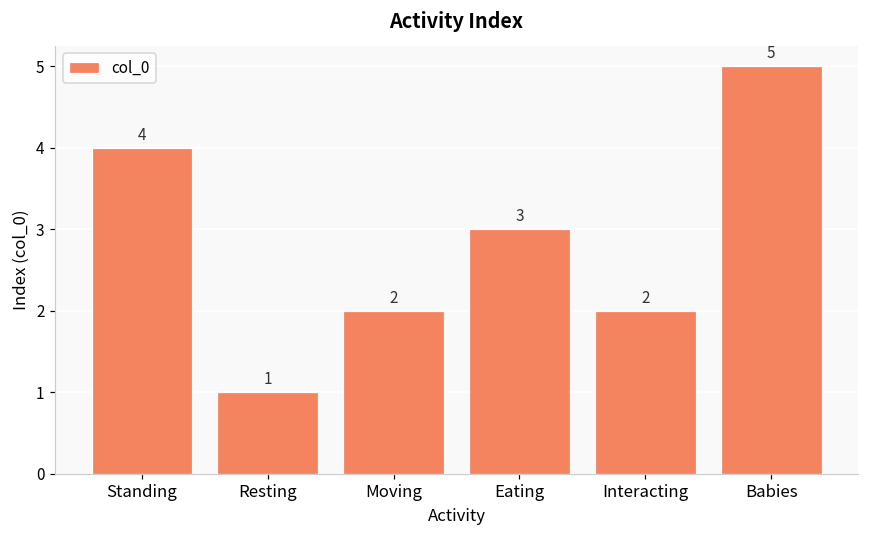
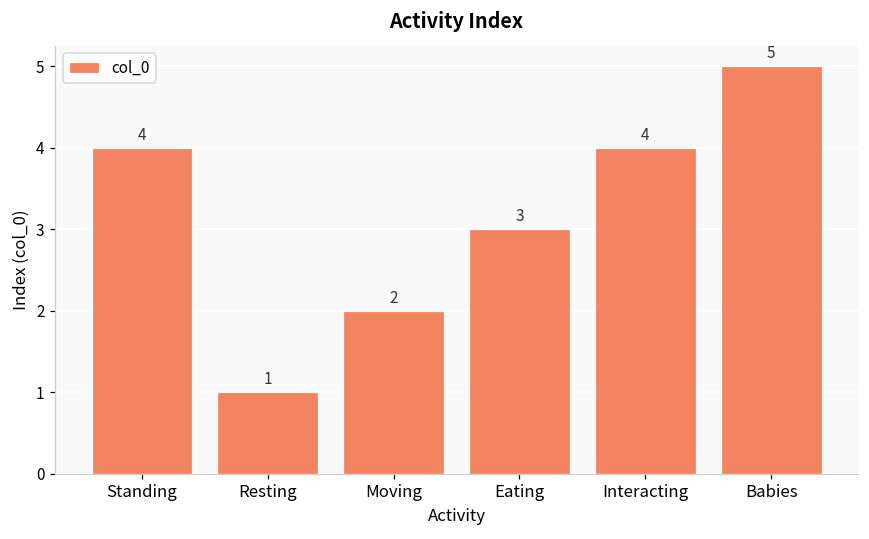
Interacting: 2 -> 4
